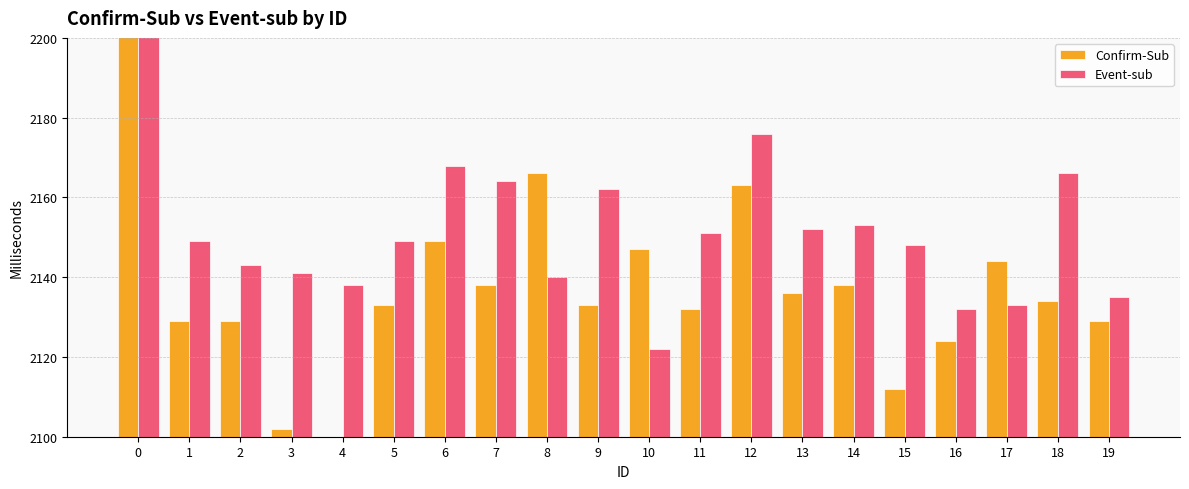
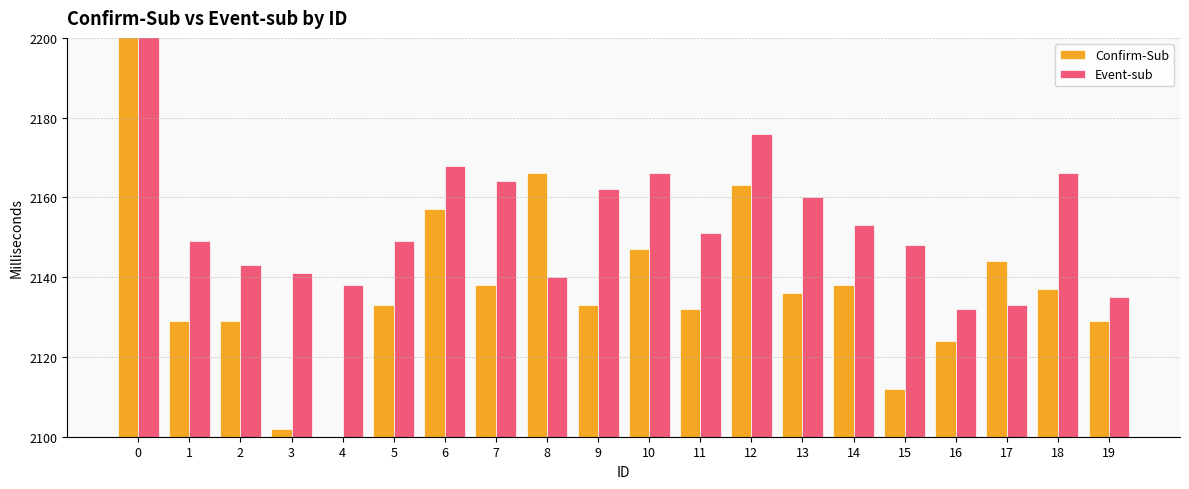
Confirm-Sub, 6: 2149 -> 2157
Event-sub, 10: 2122 -> 2166
Event-sub, 13: 2152 -> 2160
Confirm-Sub, 18: 2134 -> 2137
